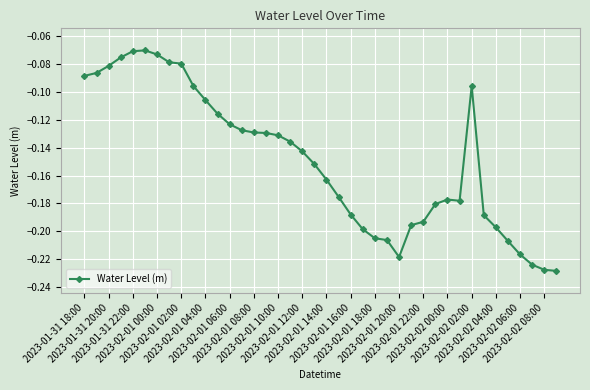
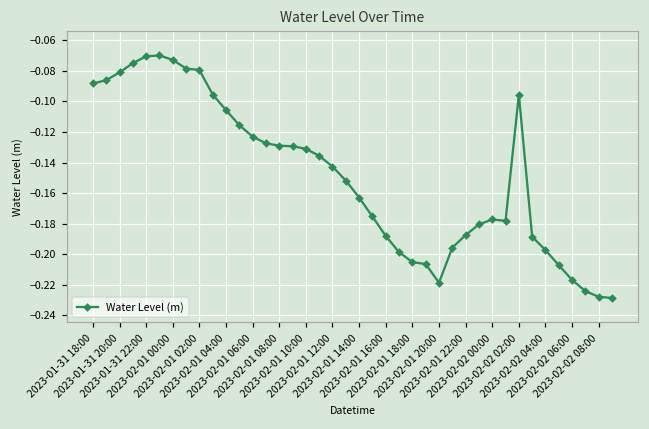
2023-02-01 22:00: -0.193 -> -0.187
